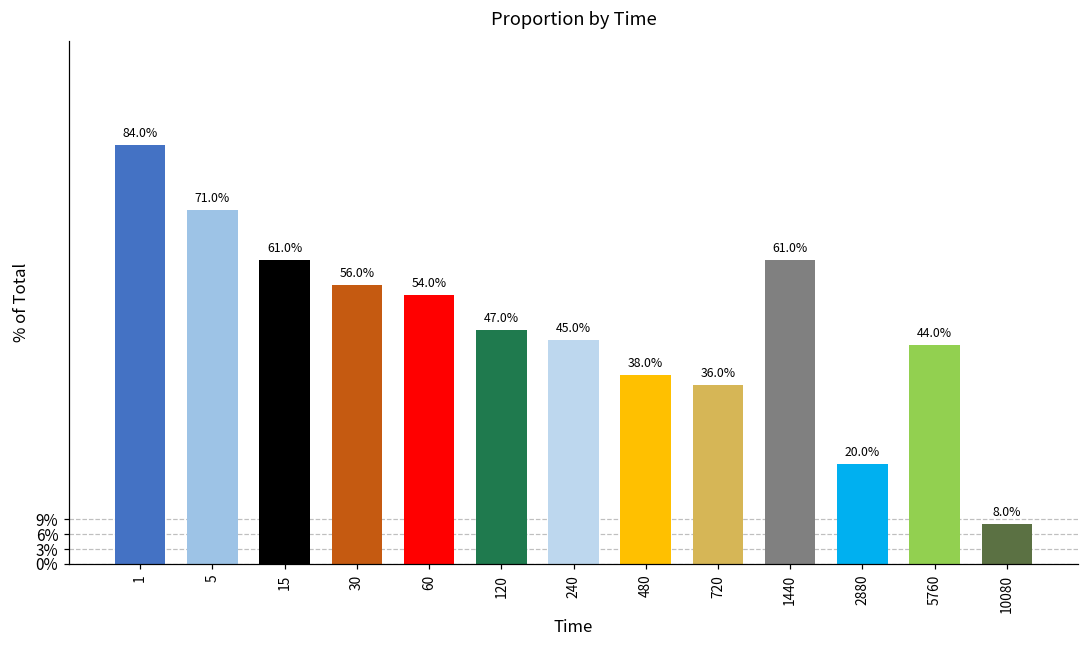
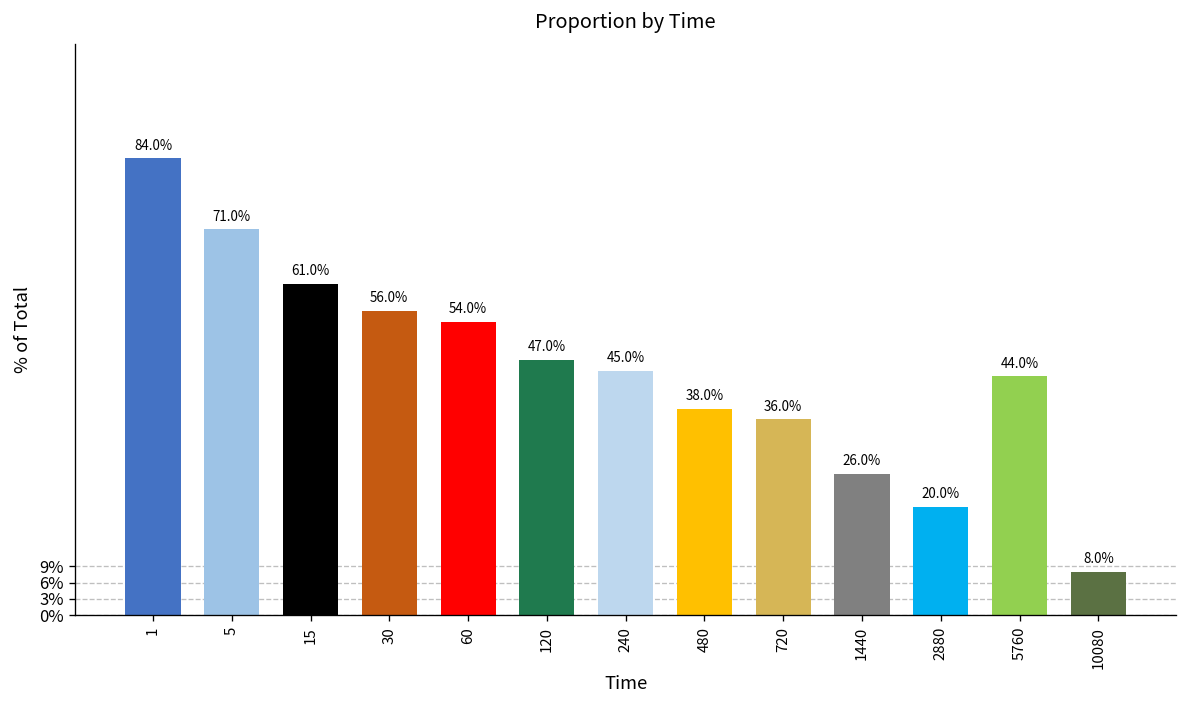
1440: 61.0% -> 26.0%
